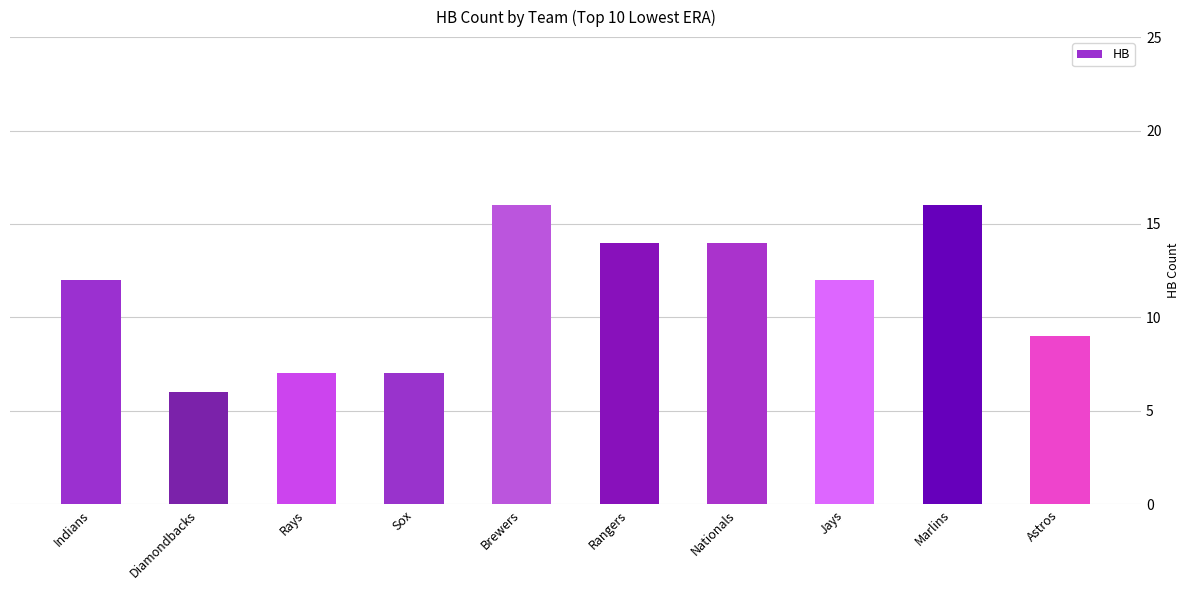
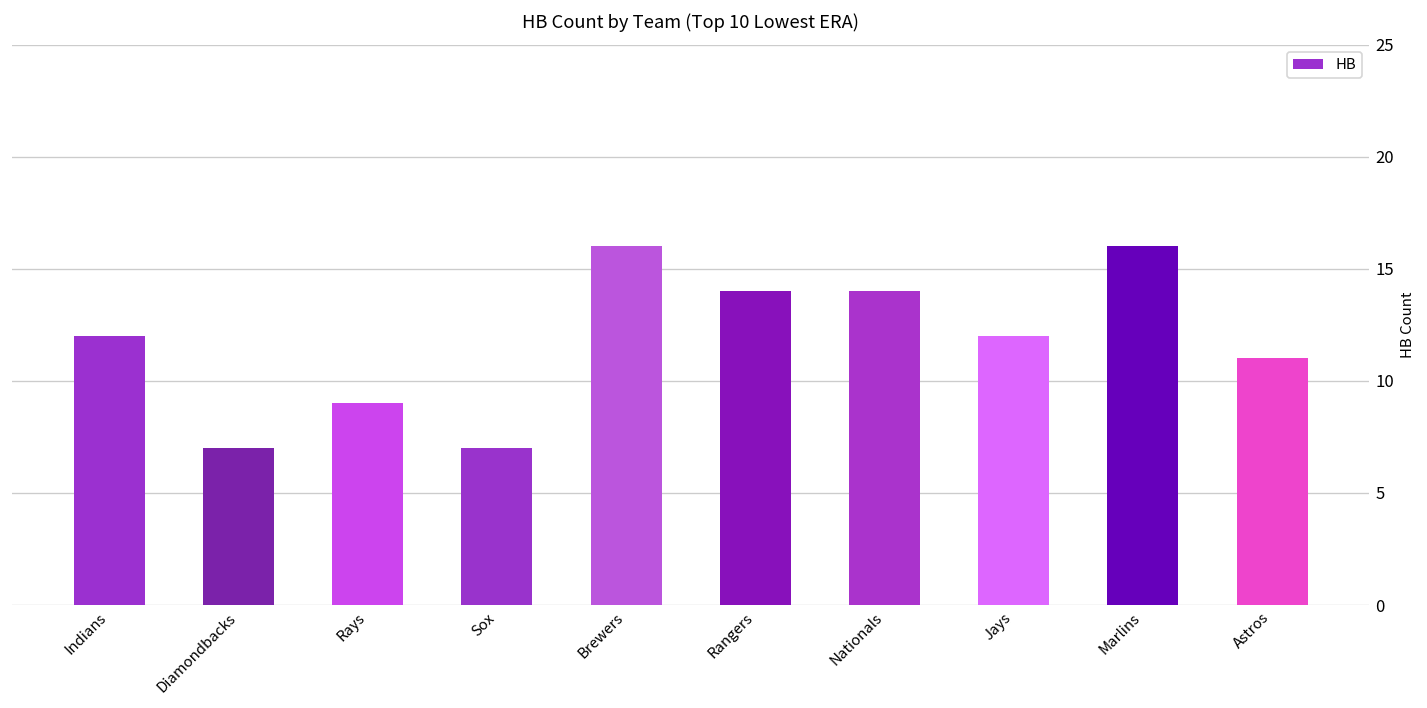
Diamondbacks: 6 -> 7
Rays: 7 -> 9
Astros: 9 -> 11
